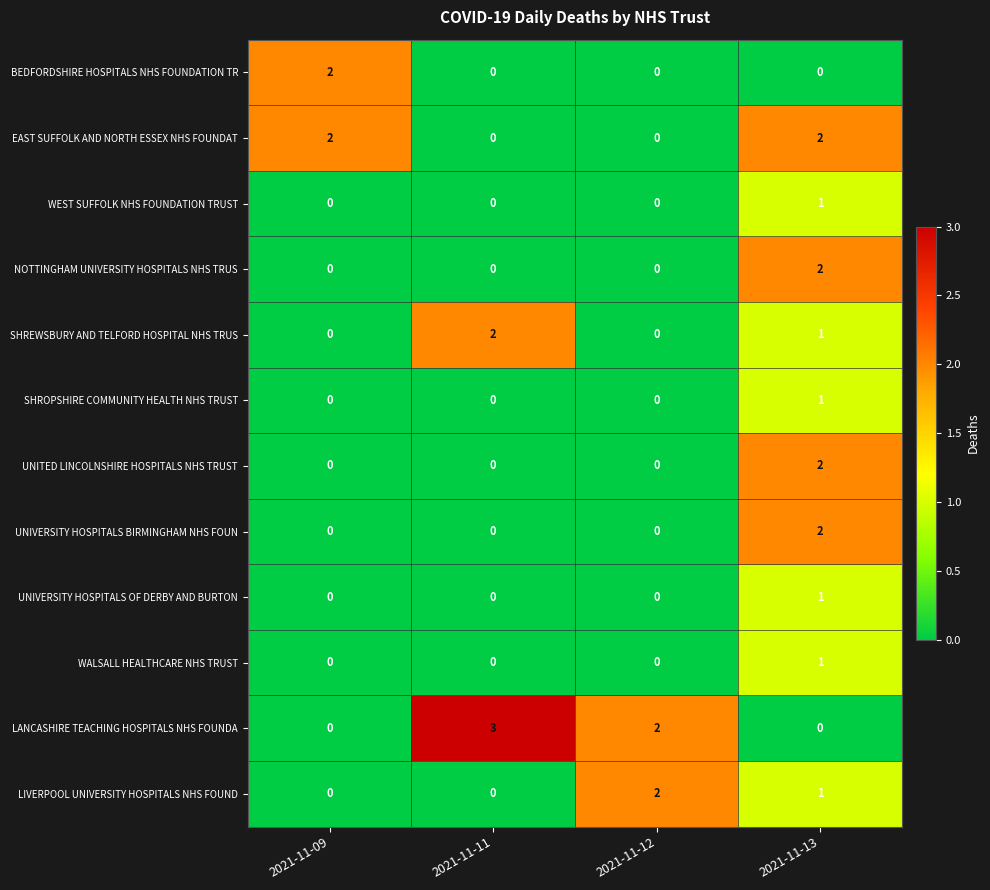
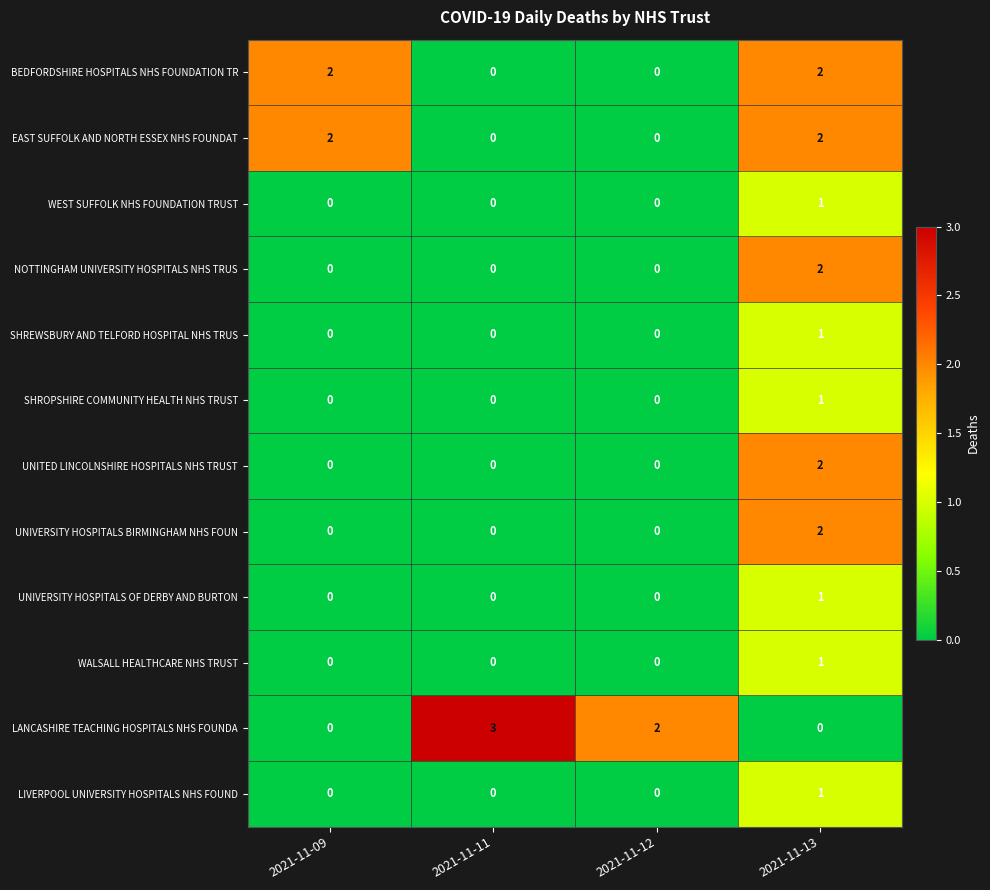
BEDFORDSHIRE HOSPITALS NHS FOUNDATION TR, 2021-11-13: 0 -> 2
SHREWSBURY AND TELFORD HOSPITAL NHS TRUS, 2021-11-11: 2 -> 0
LIVERPOOL UNIVERSITY HOSPITALS NHS FOUND, 2021-11-12: 2 -> 0
